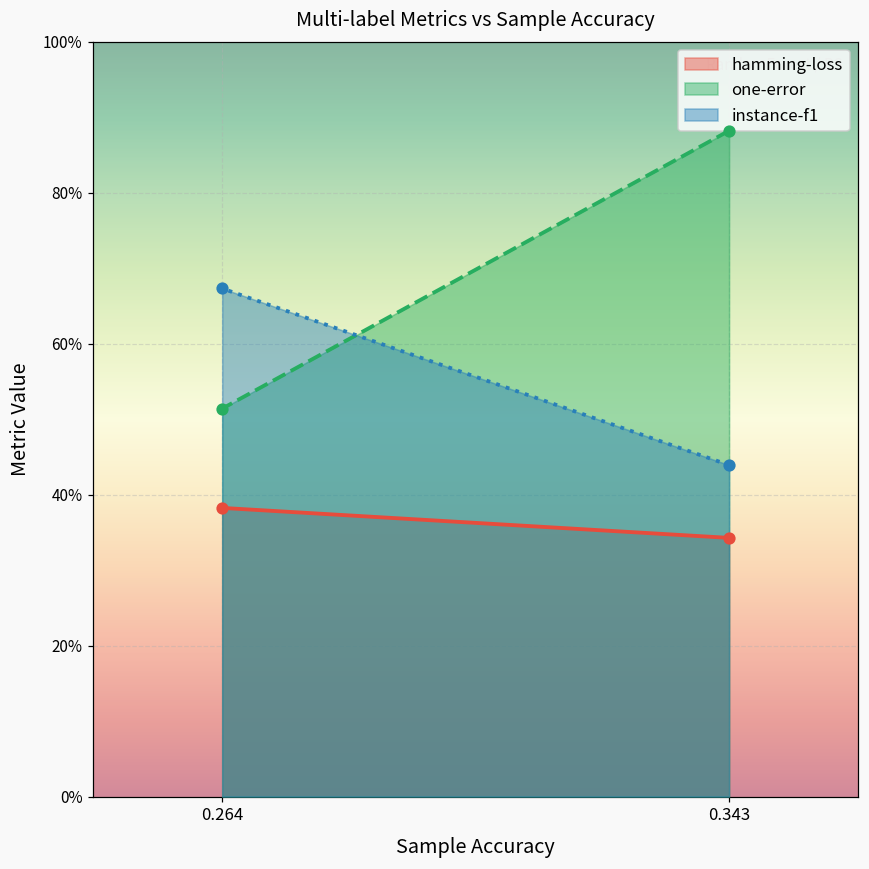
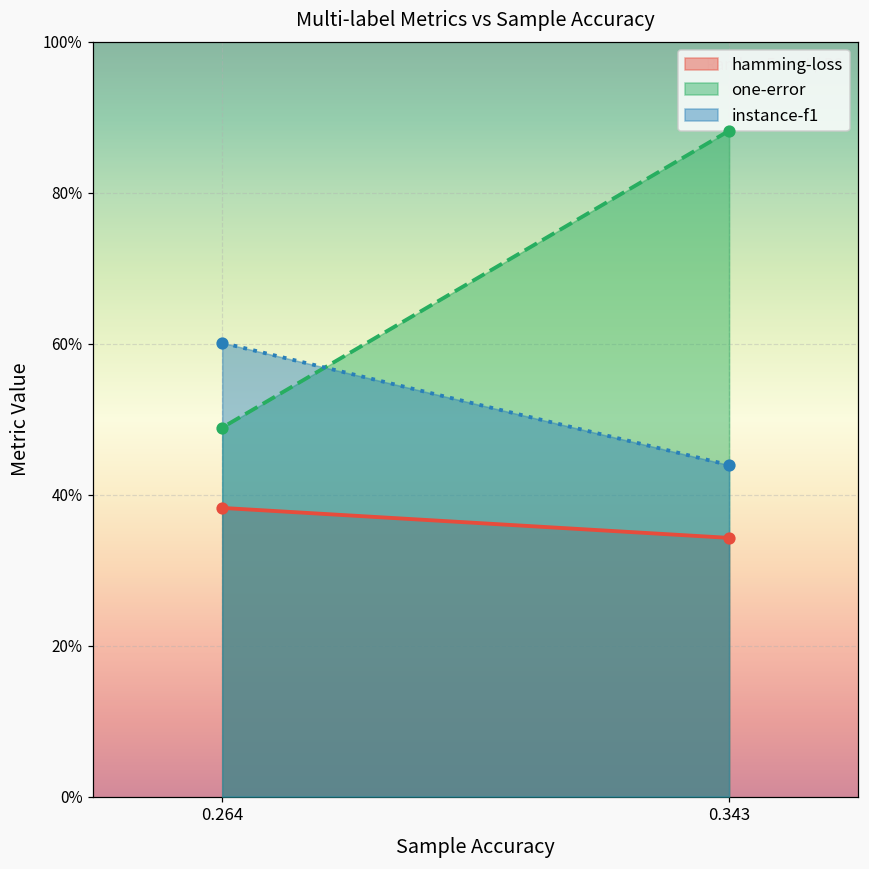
one-error, 0.264: 51% -> 49%
instance-f1, 0.264: 67% -> 60%
